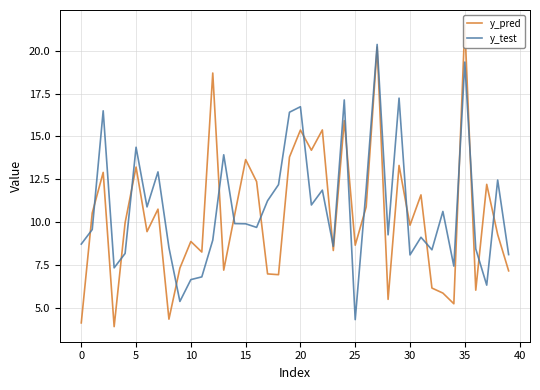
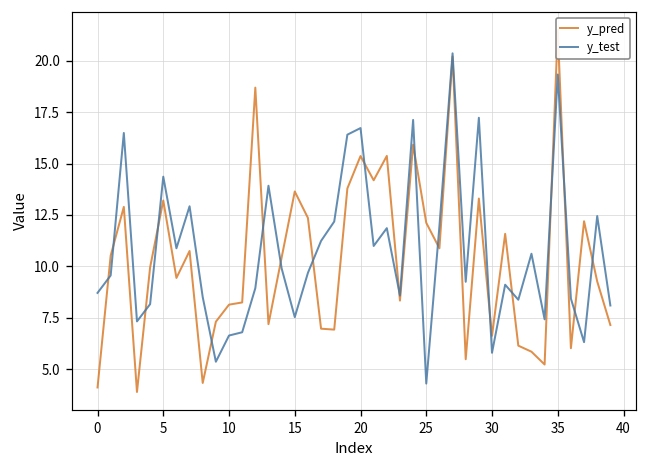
y_pred, 10: 8.9 -> 8.1
y_test, 15: 9.9 -> 7.5
y_pred, 25: 8.6 -> 12.1
y_pred, 30: 9.8 -> 6.6
y_test, 30: 8.1 -> 5.8
